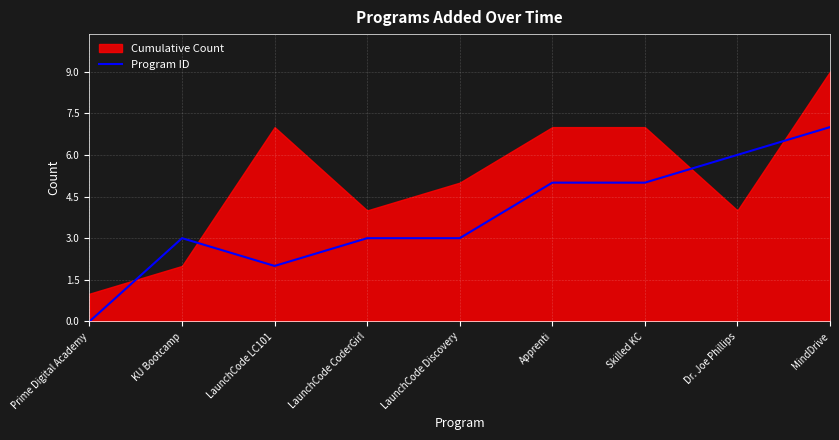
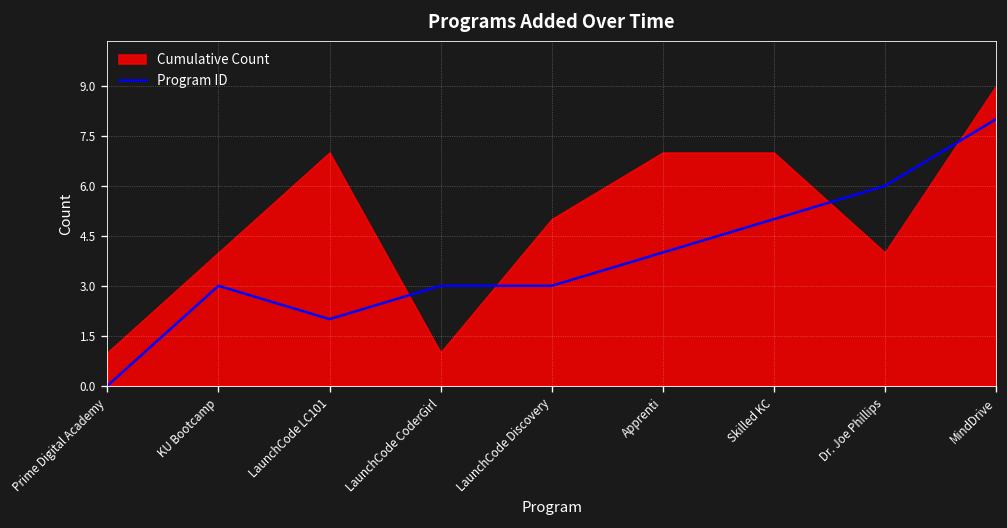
Cumulative Count, KU Bootcamp: 2 -> 4
Cumulative Count, LaunchCode CoderGirl: 4 -> 1
Program ID, Apprenti: 5 -> 4
Program ID, MindDrive: 7 -> 8
